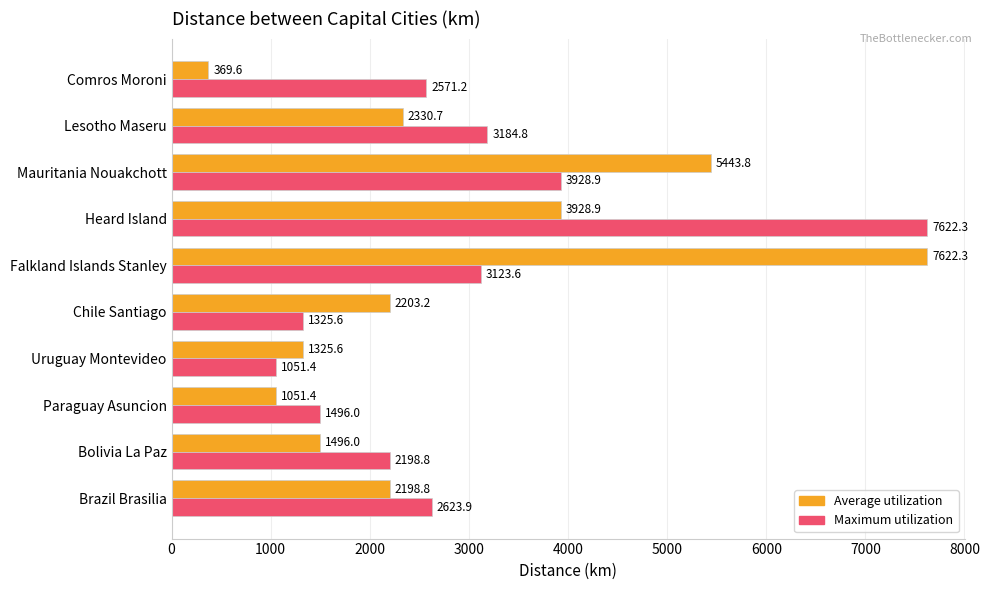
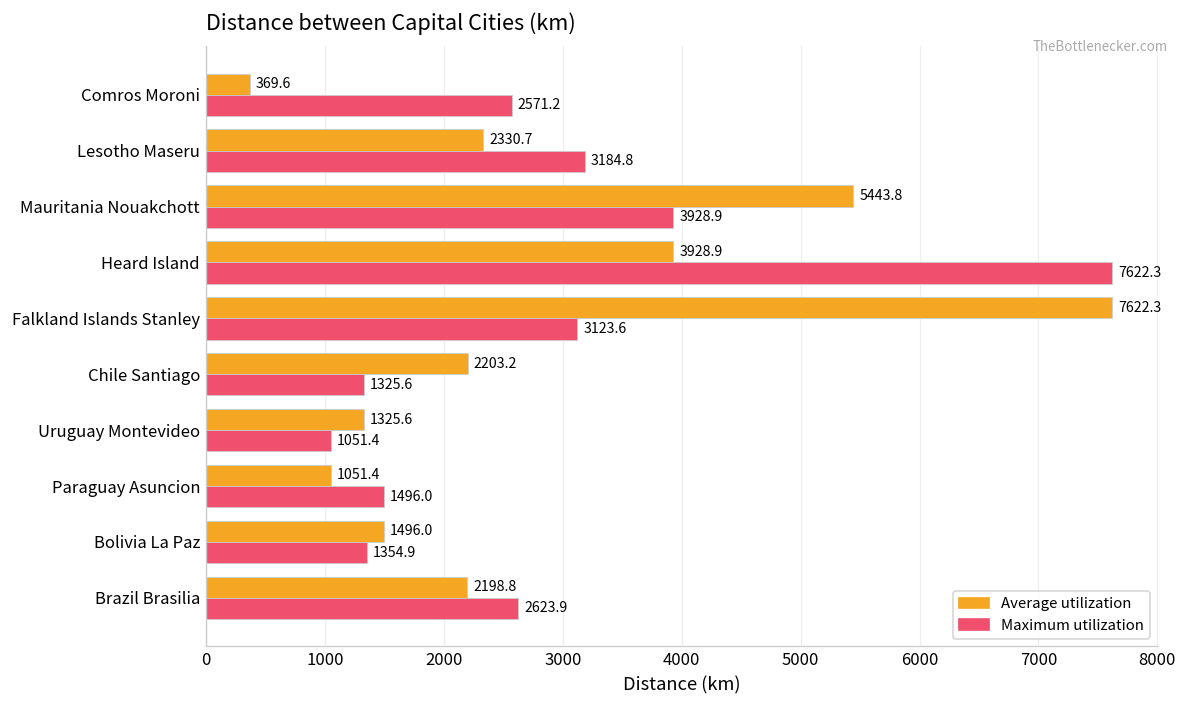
Maximum utilization, Bolivia La Paz: 2198.8 -> 1354.9
